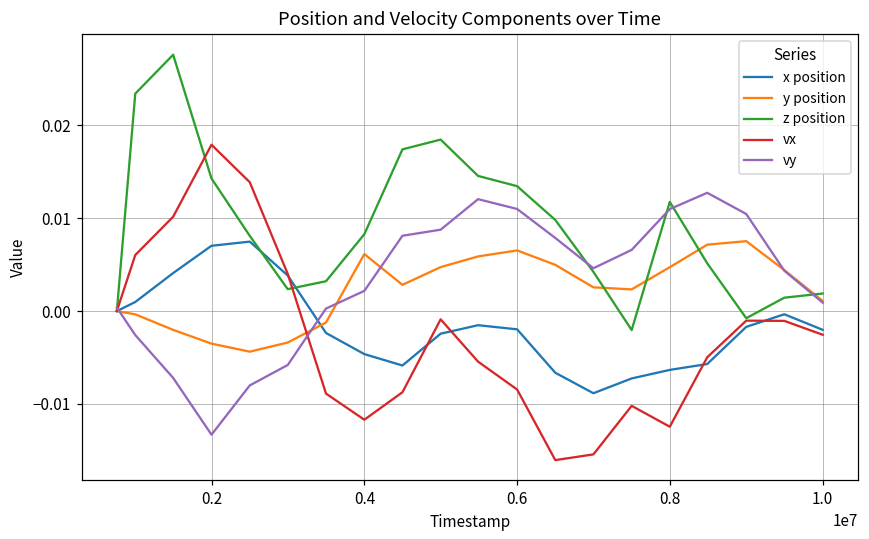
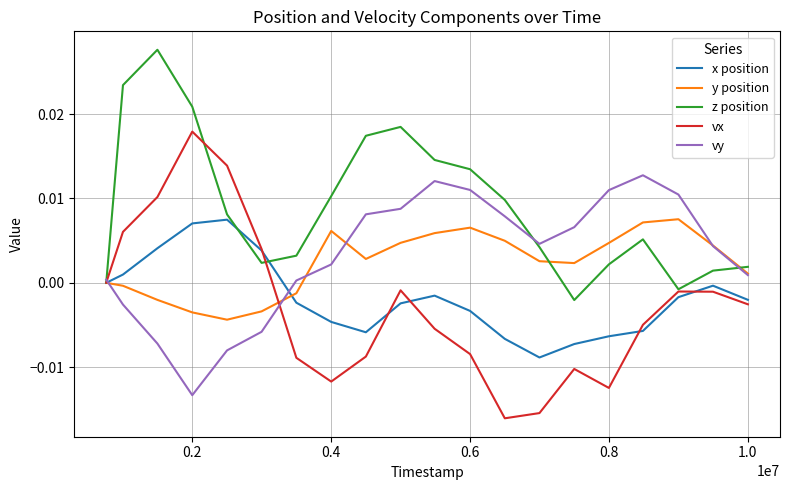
z position, 0.2: 0.014 -> 0.021
z position, 0.4: 0.008 -> 0.010
x position, 0.6: -0.002 -> -0.003
z position, 0.8: 0.012 -> 0.002
